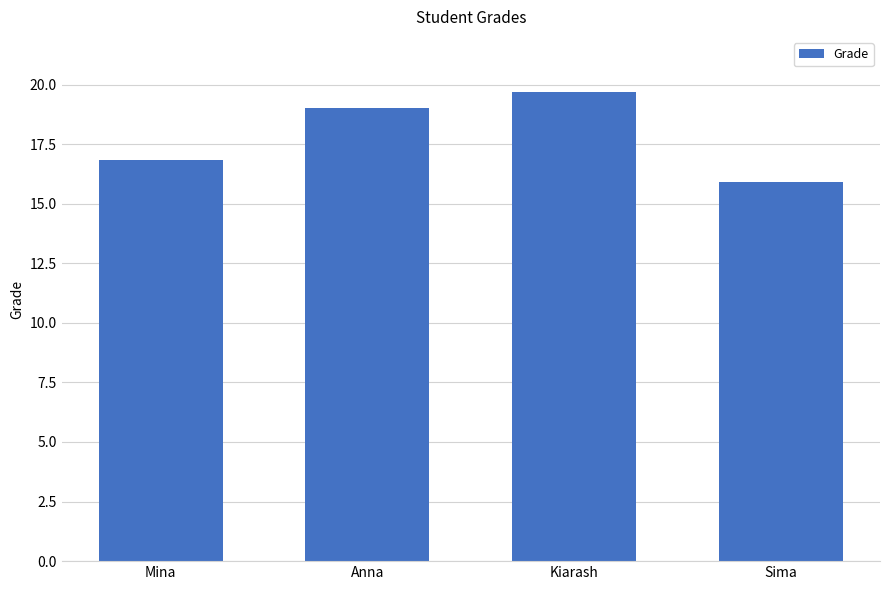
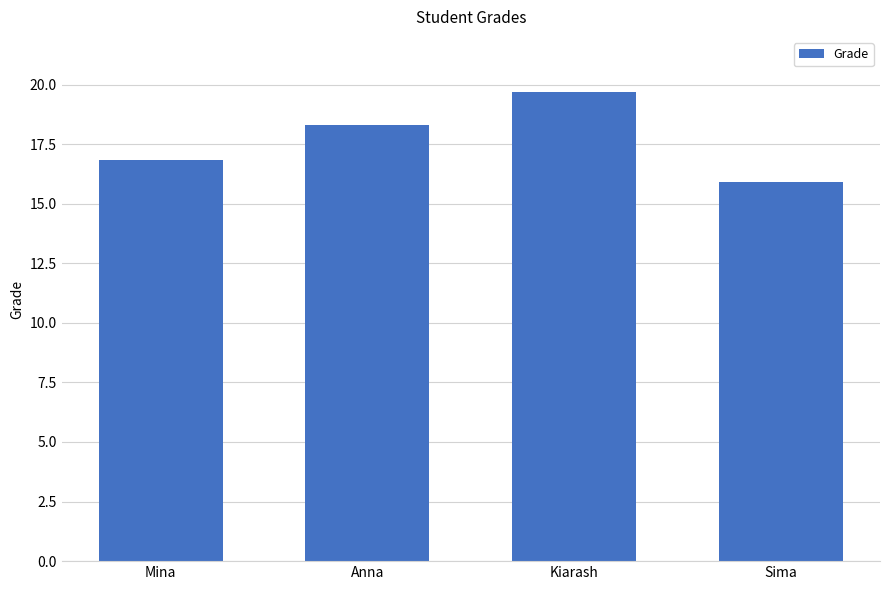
Anna: 19.0 -> 18.3
